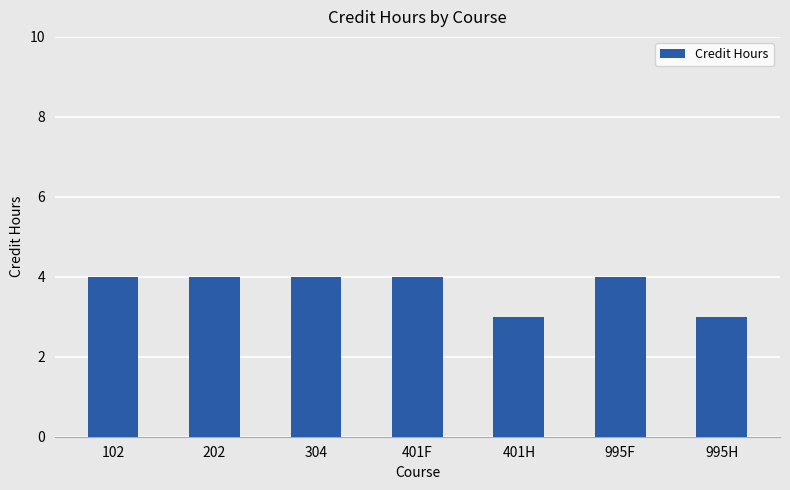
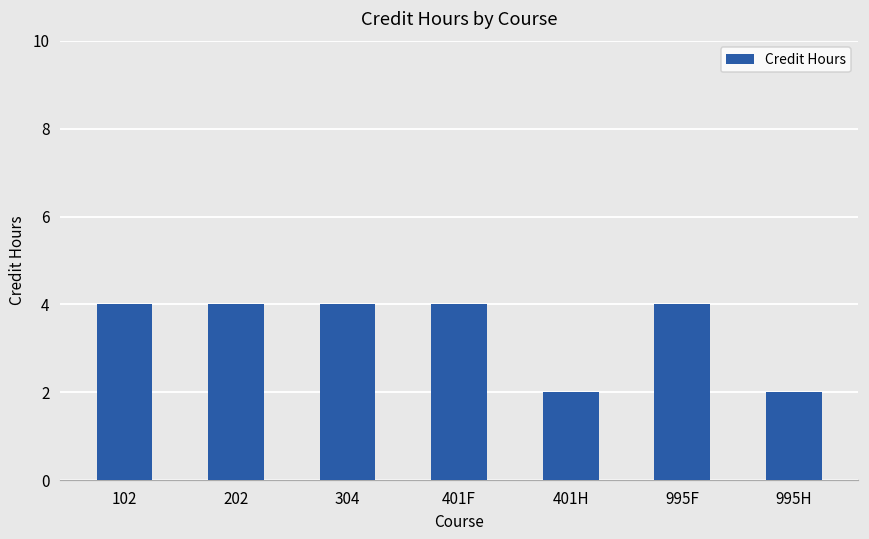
401H: 3 -> 2
995H: 3 -> 2
